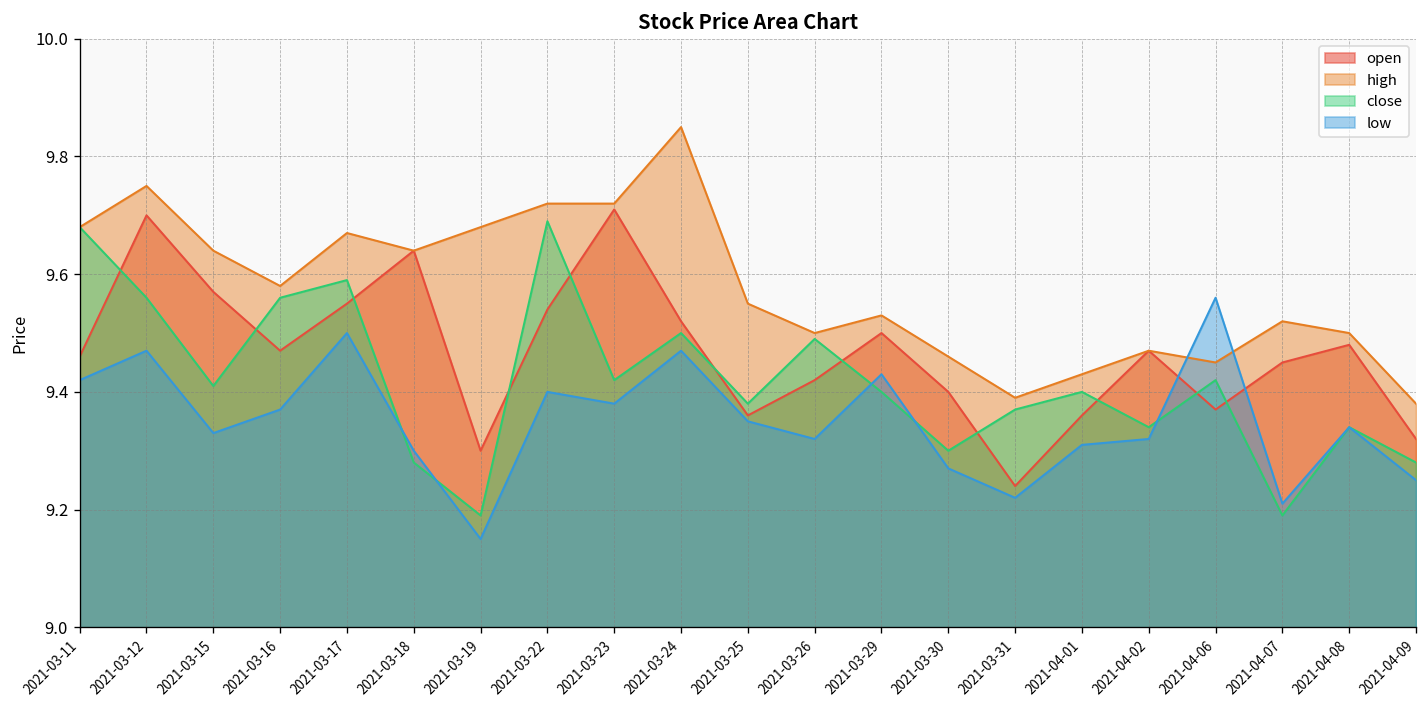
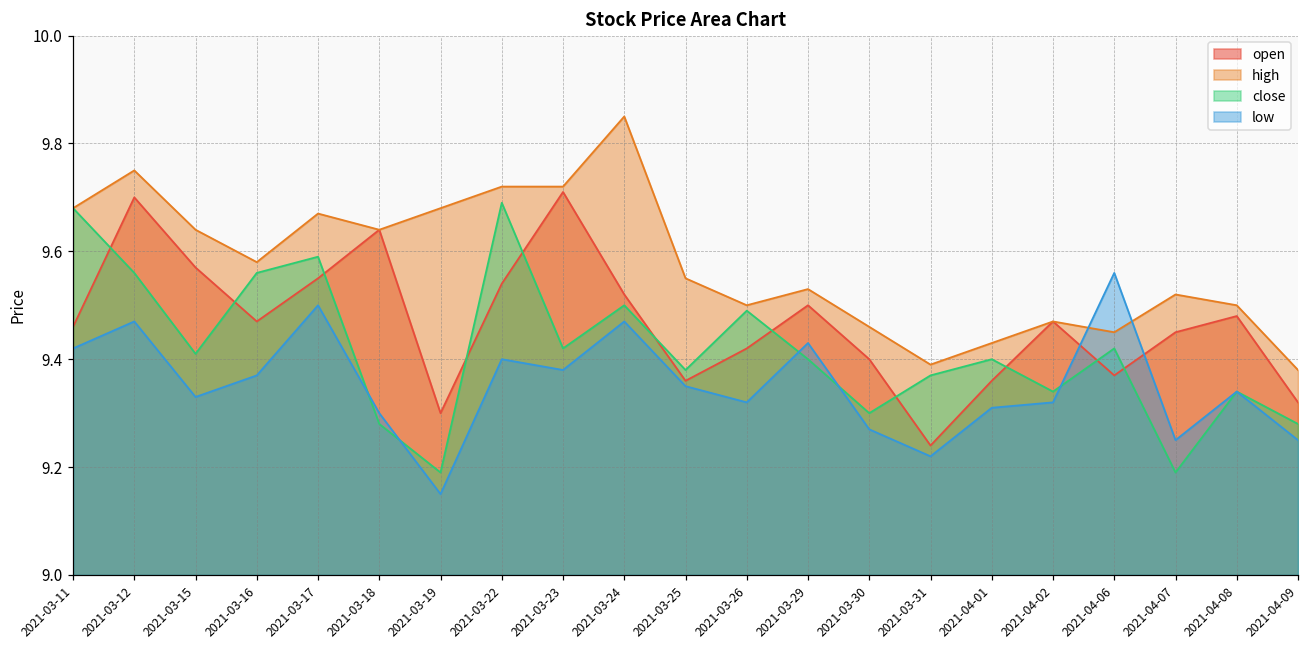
low, 2021-04-07: 9.21 -> 9.25
